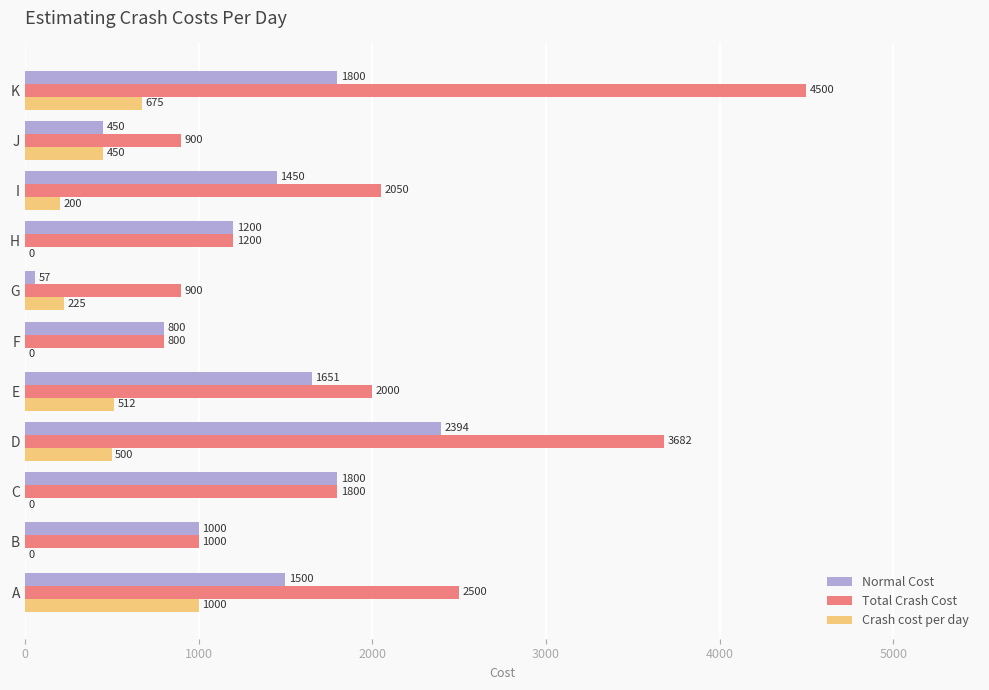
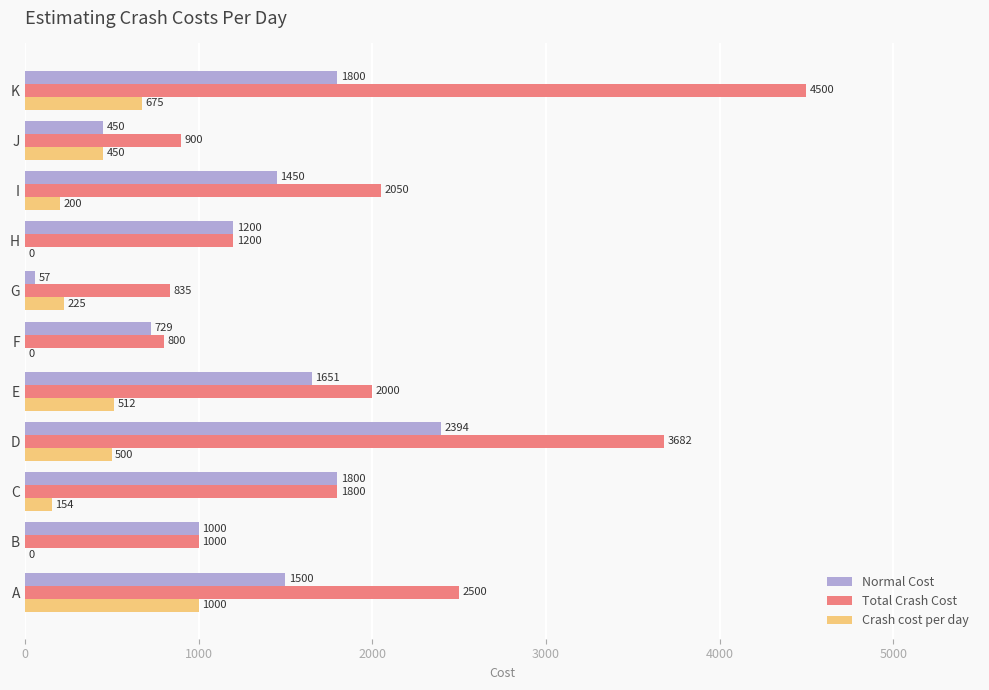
Total Crash Cost, G: 900 -> 835
Normal Cost, F: 800 -> 729
Crash cost per day, C: 0 -> 154
